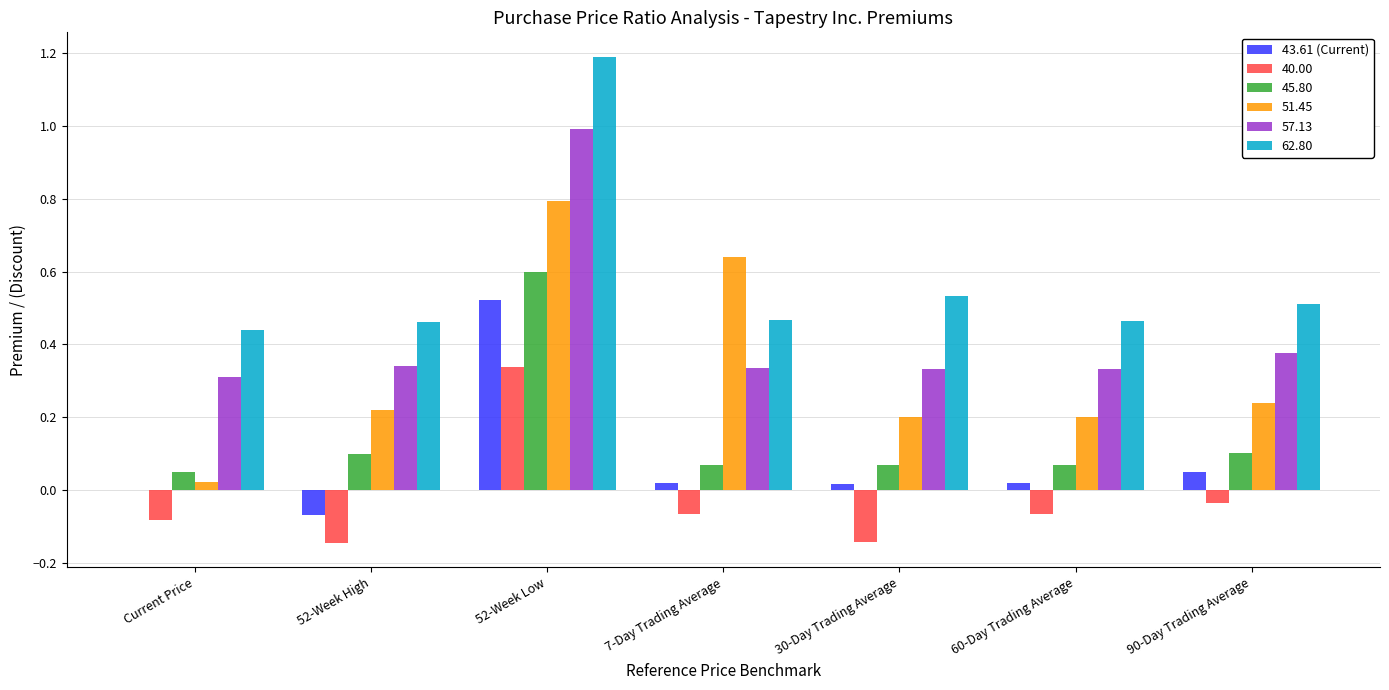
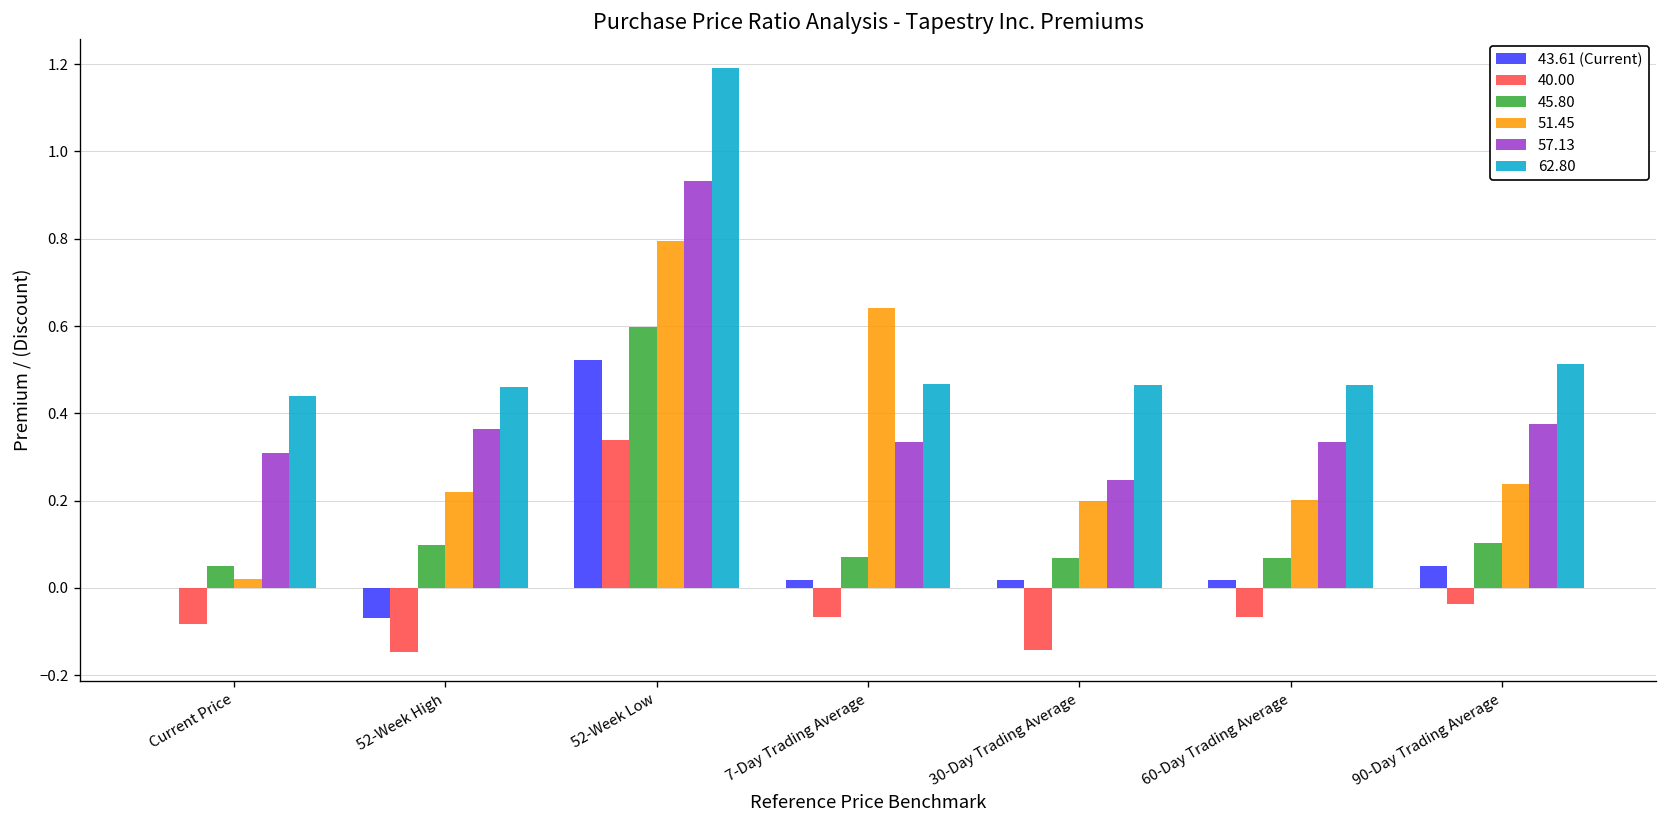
57.13, 52-Week High: 0.34 -> 0.36
57.13, 52-Week Low: 0.99 -> 0.93
57.13, 30-Day Trading Average: 0.33 -> 0.25
62.80, 30-Day Trading Average: 0.53 -> 0.46
